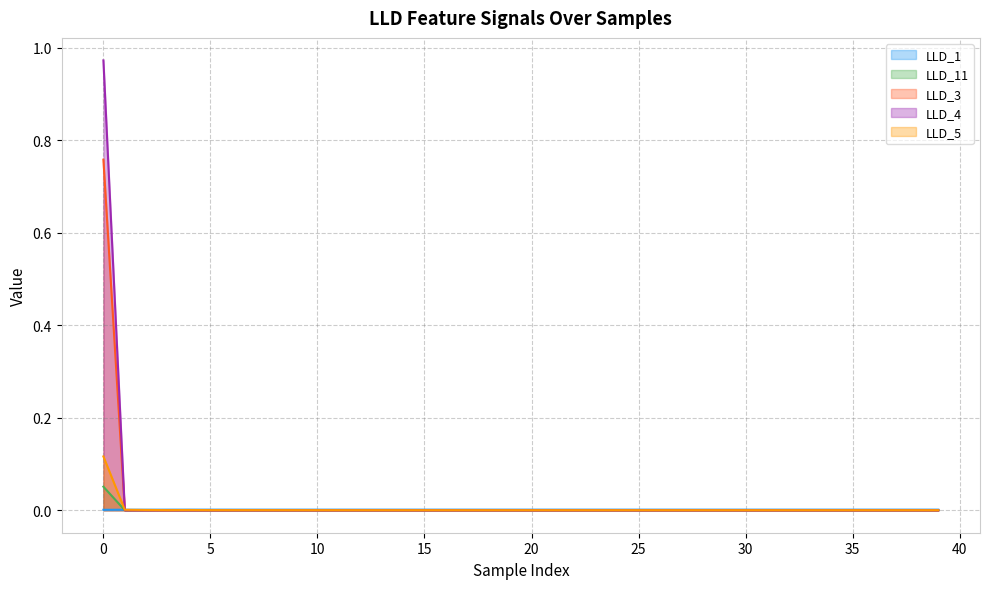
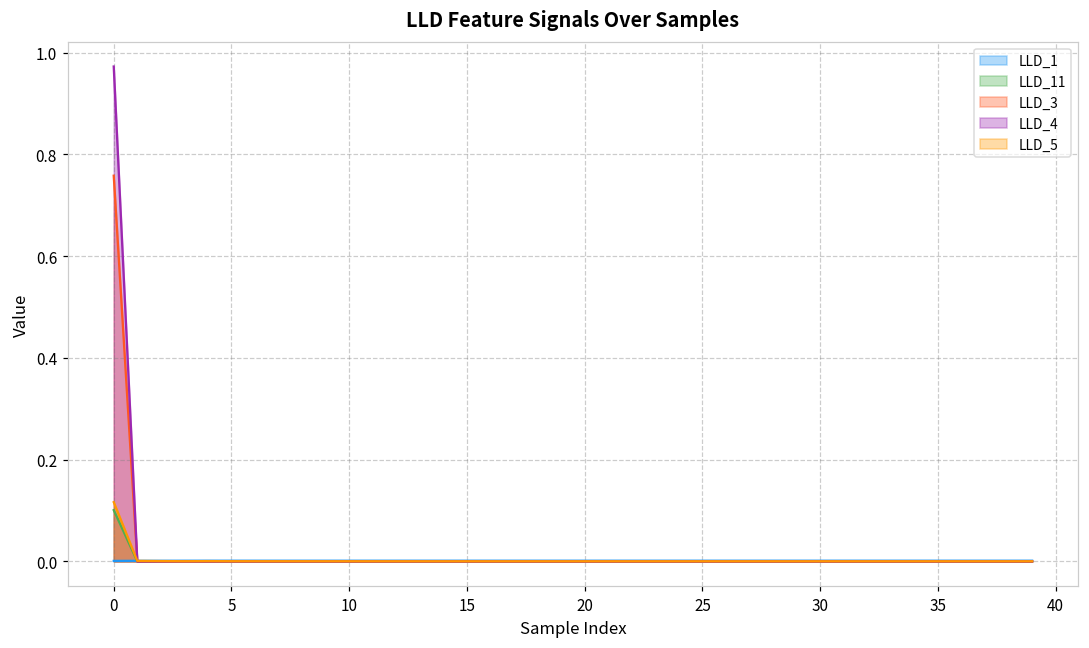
LLD_11, 0: 0.05 -> 0.10
